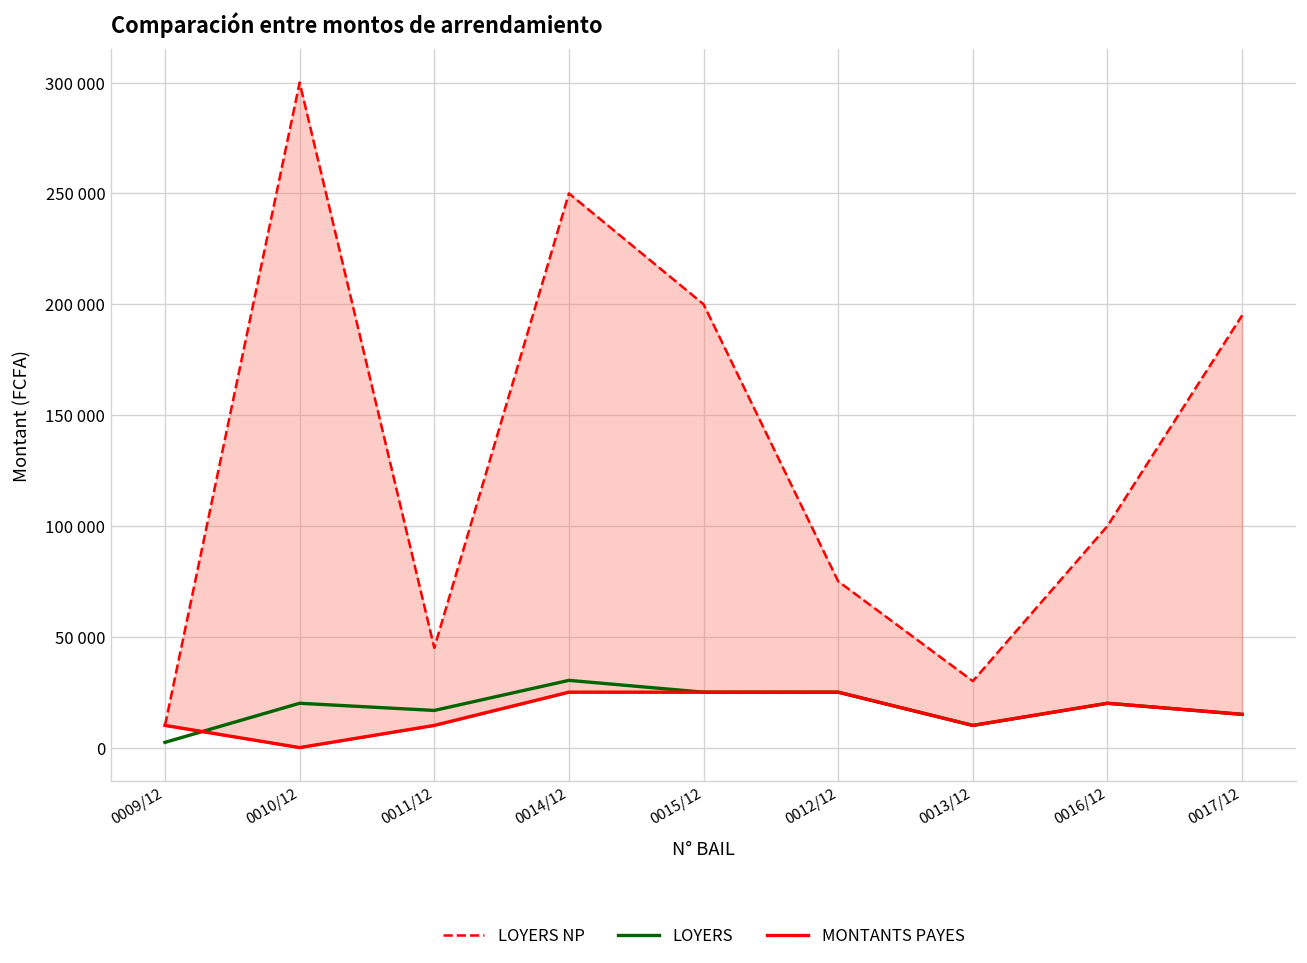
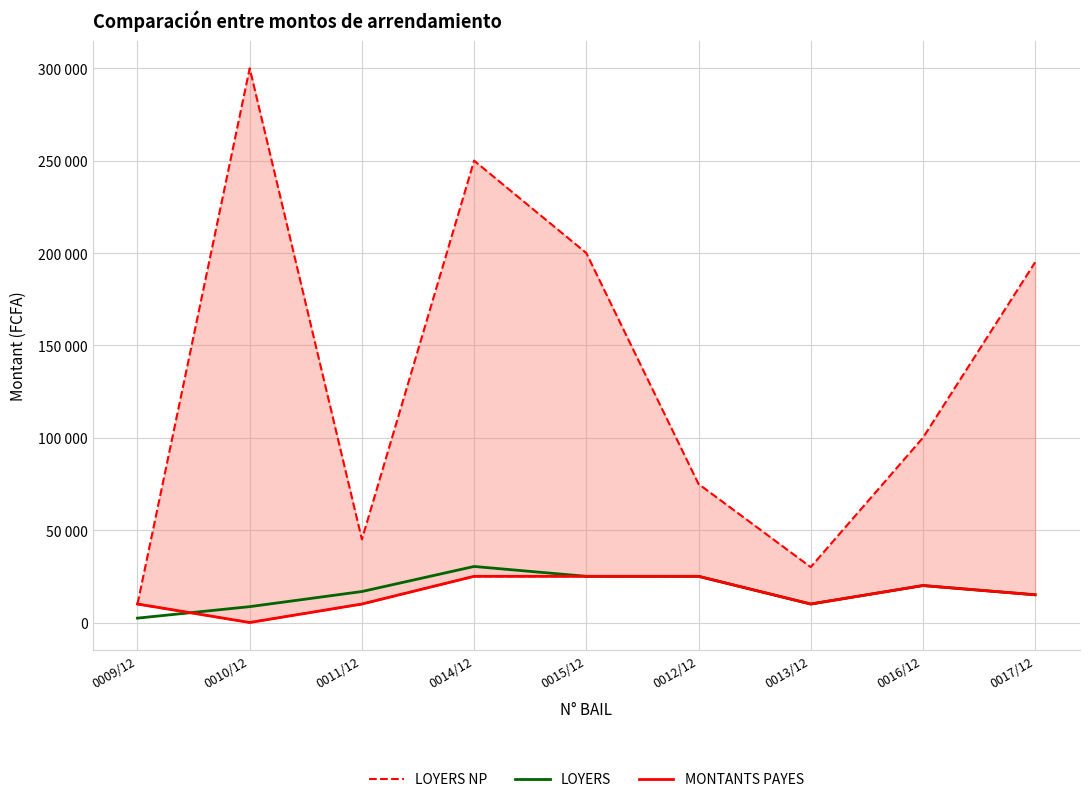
LOYERS, 0010/12: 20000 -> 9000
